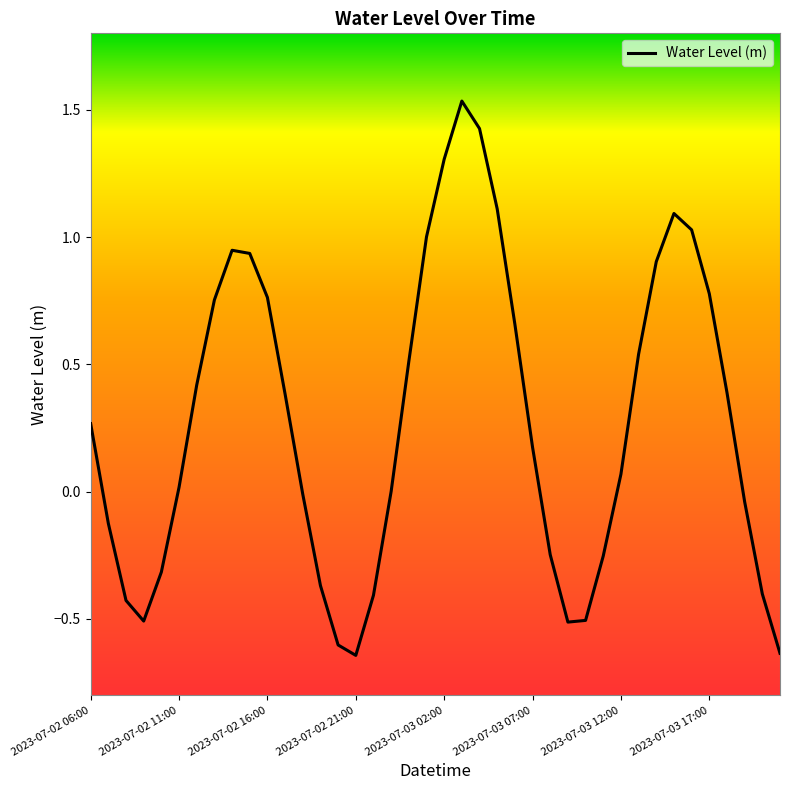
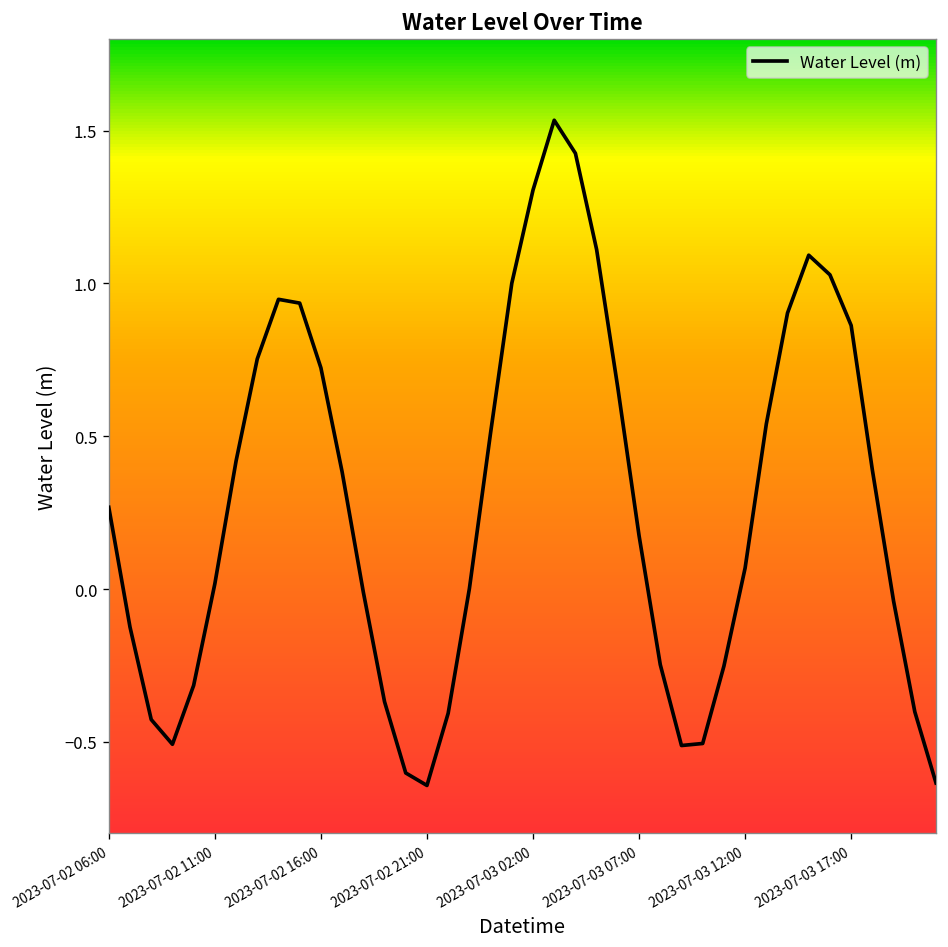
2023-07-02 16:00: 0.76 -> 0.72
2023-07-03 17:00: 0.78 -> 0.86
